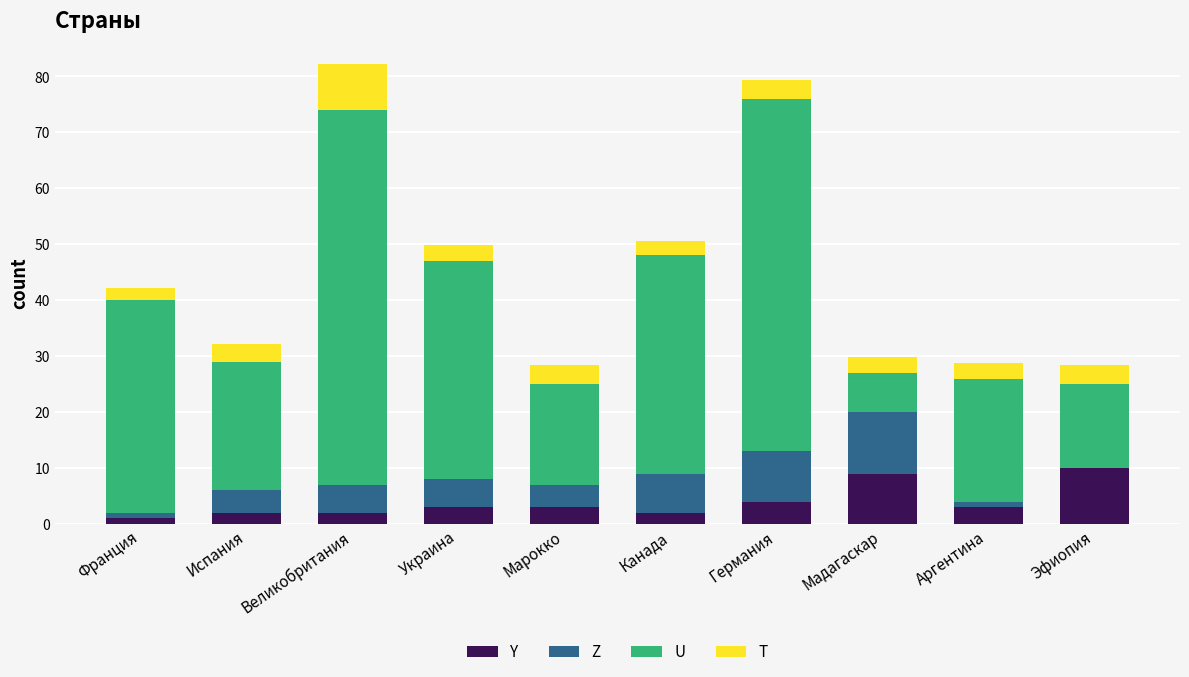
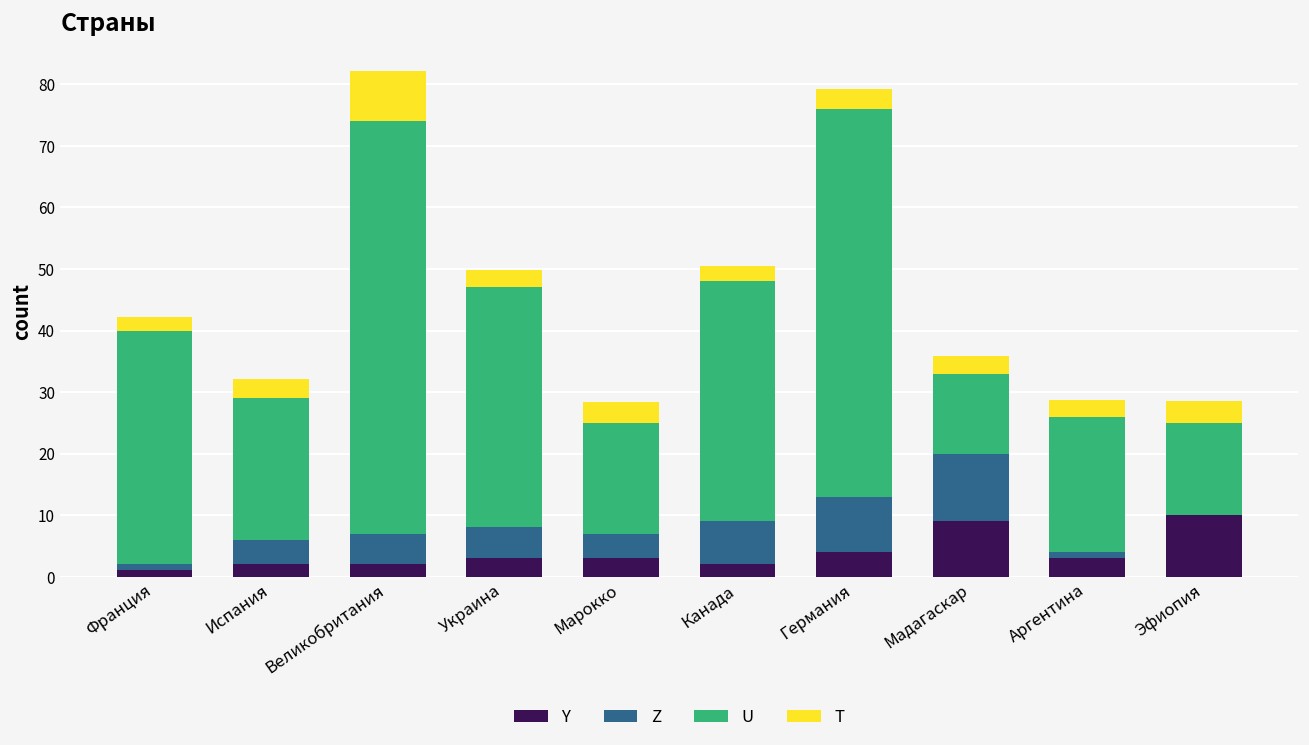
U, Мадагаскар: 7 -> 13
